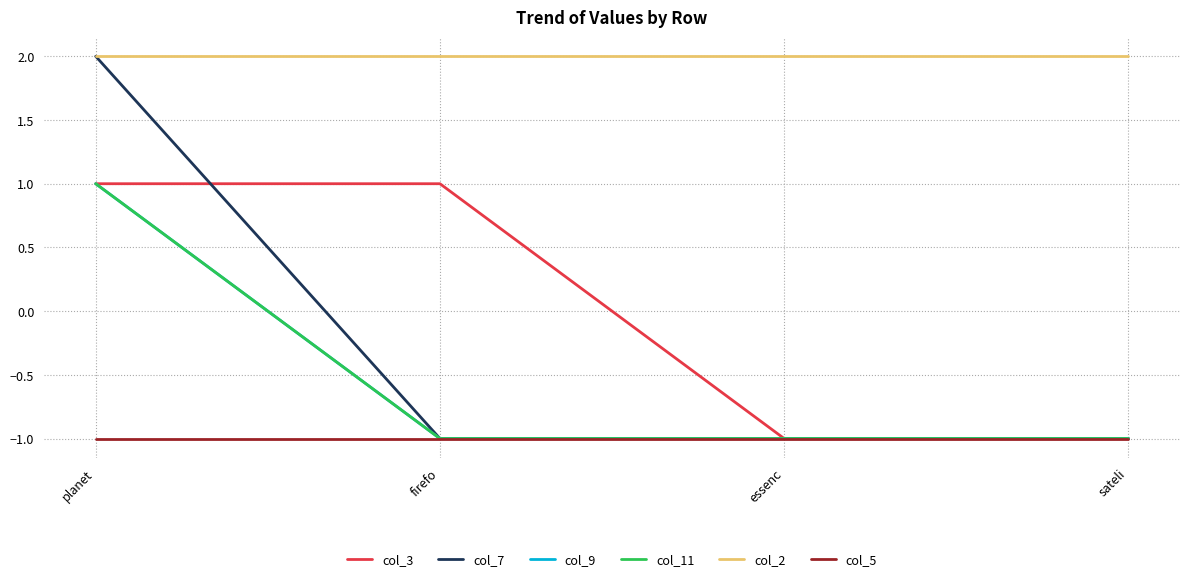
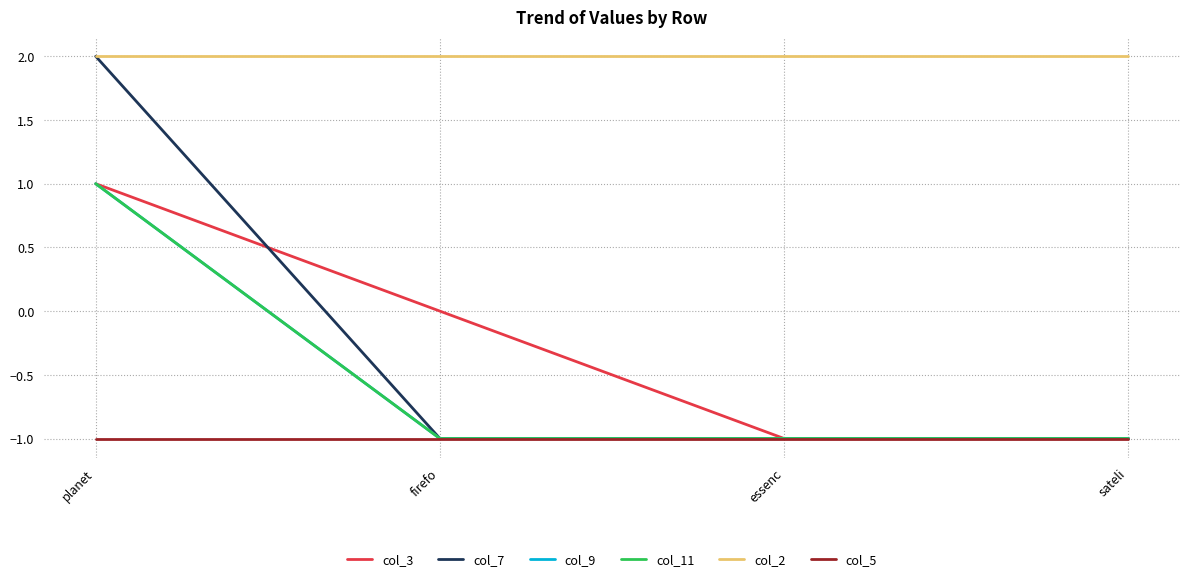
col_3, firefo: 1 -> 0
